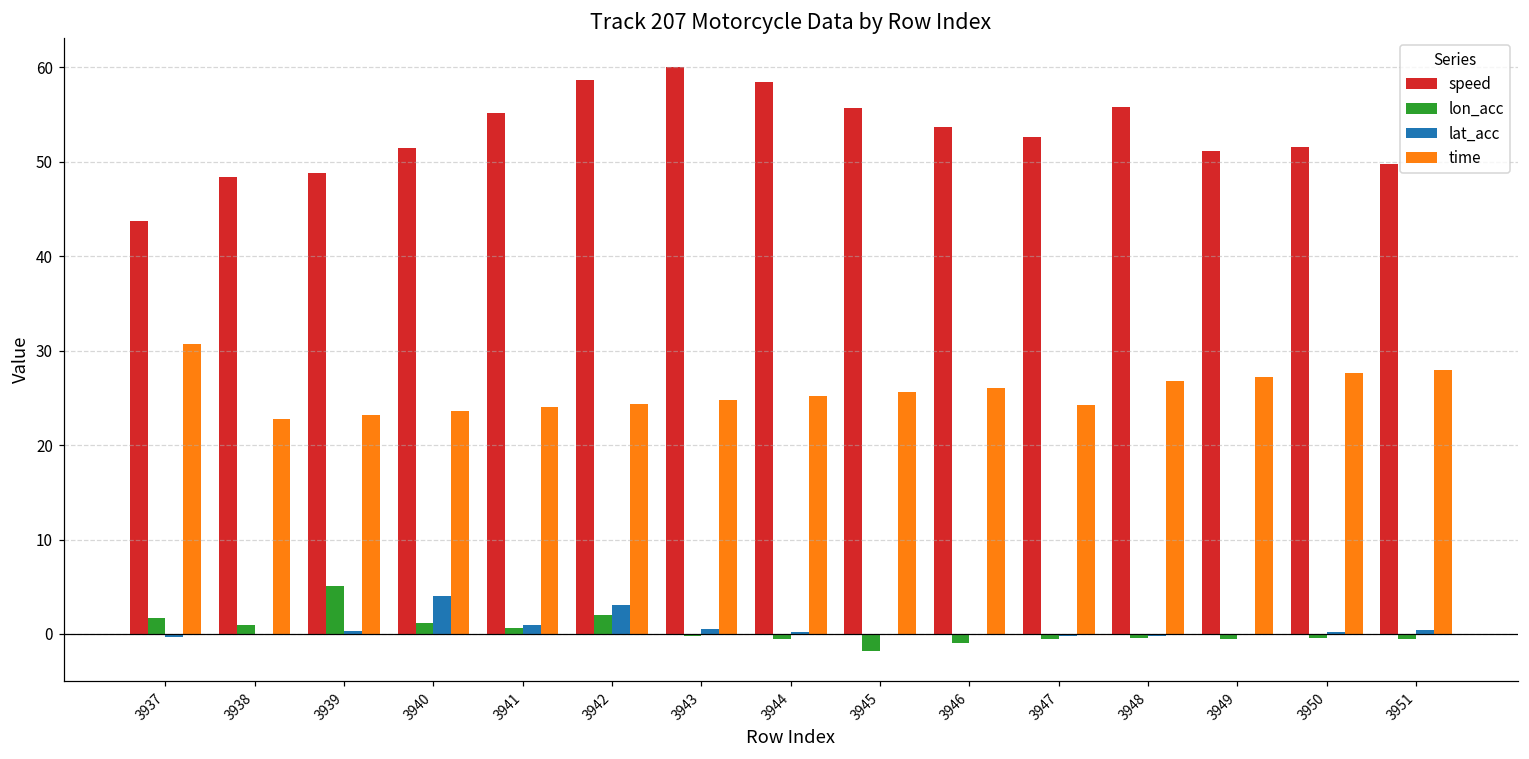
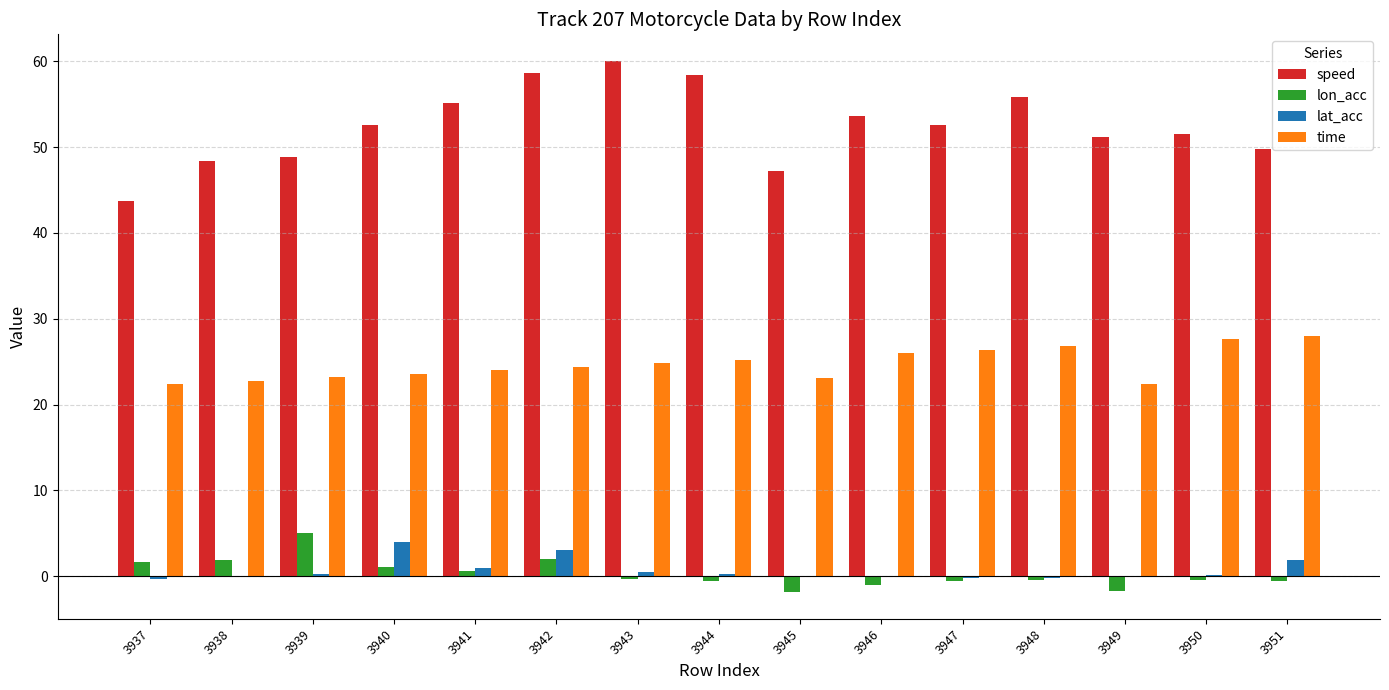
time, 3937: 31 -> 22
lon_acc, 3938: 1 -> 2
speed, 3940: 51 -> 53
speed, 3945: 56 -> 47
time, 3945: 26 -> 23
time, 3947: 24 -> 26
lon_acc, 3949: -1 -> -2
time, 3949: 27 -> 22
lat_acc, 3951: 0 -> 2
